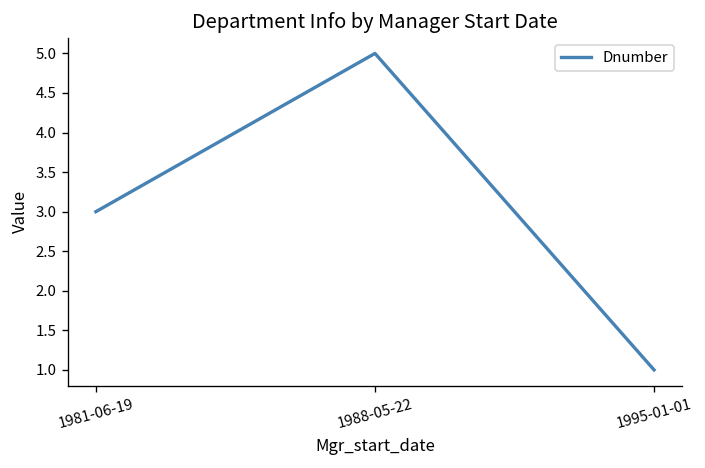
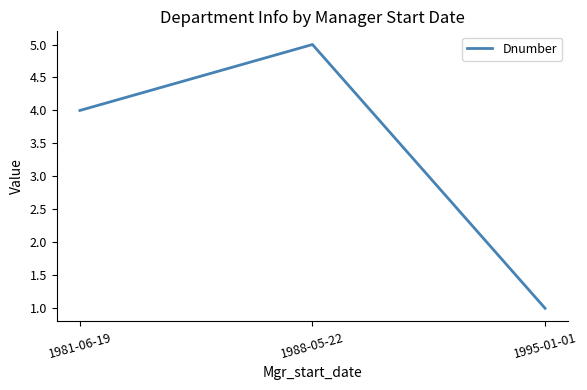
1981-06-19: 3 -> 4
